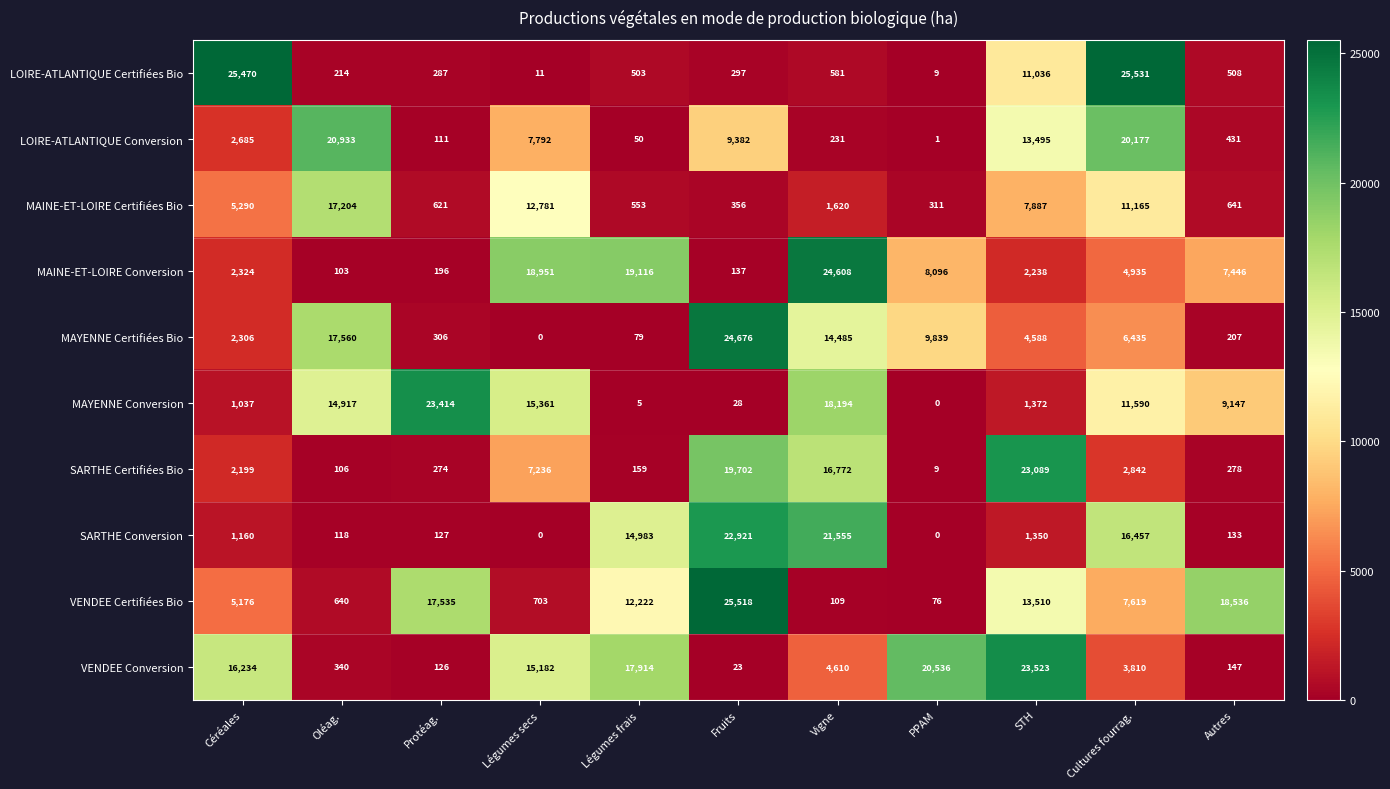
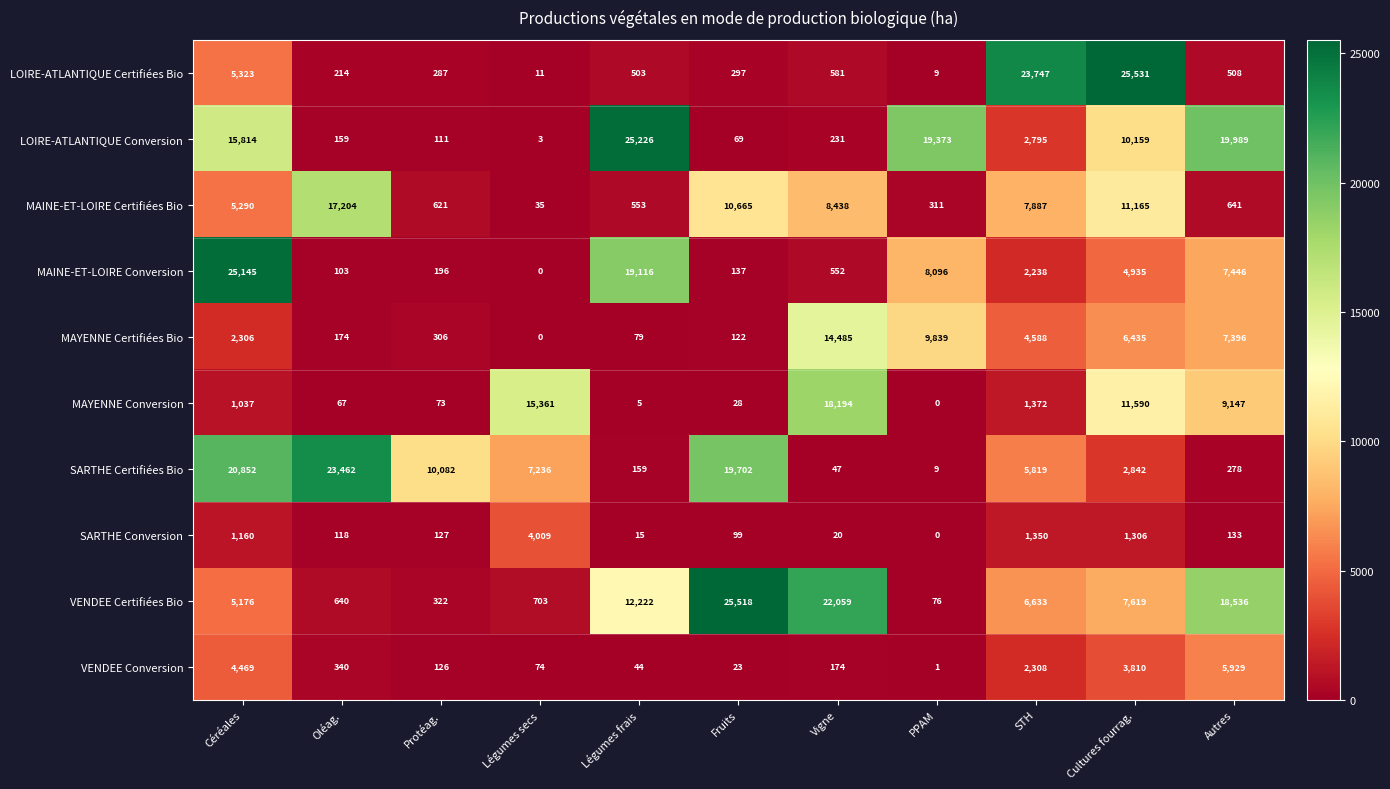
LOIRE-ATLANTIQUE Certifiées Bio, Céréales: 25,470 -> 5,323
LOIRE-ATLANTIQUE Certifiées Bio, STH: 11,036 -> 23,747
LOIRE-ATLANTIQUE Conversion, Céréales: 2,685 -> 15,814
LOIRE-ATLANTIQUE Conversion, Oléag.: 20,933 -> 159
LOIRE-ATLANTIQUE Conversion, Légumes secs: 7,792 -> 3
LOIRE-ATLANTIQUE Conversion, Légumes frais: 50 -> 25,226
LOIRE-ATLANTIQUE Conversion, Fruits: 9,382 -> 69
LOIRE-ATLANTIQUE Conversion, PPAM: 1 -> 19,373
LOIRE-ATLANTIQUE Conversion, STH: 13,495 -> 2,795
LOIRE-ATLANTIQUE Conversion, Cultures fourrag.: 20,177 -> 10,159
LOIRE-ATLANTIQUE Conversion, Autres: 431 -> 19,989
MAINE-ET-LOIRE Certifiées Bio, Légumes secs: 12,781 -> 35
MAINE-ET-LOIRE Certifiées Bio, Fruits: 356 -> 10,665
MAINE-ET-LOIRE Certifiées Bio, Vigne: 1,620 -> 8,438
MAINE-ET-LOIRE Conversion, Céréales: 2,324 -> 25,145
MAINE-ET-LOIRE Conversion, Légumes secs: 18,951 -> 0
MAINE-ET-LOIRE Conversion, Vigne: 24,608 -> 552
MAYENNE Certifiées Bio, Oléag.: 17,560 -> 174
MAYENNE Certifiées Bio, Fruits: 24,676 -> 122
MAYENNE Certifiées Bio, Autres: 207 -> 7,396
MAYENNE Conversion, Oléag.: 14,917 -> 67
MAYENNE Conversion, Protéag.: 23,414 -> 73
SARTHE Certifiées Bio, Céréales: 2,199 -> 20,852
SARTHE Certifiées Bio, Oléag.: 106 -> 23,462
SARTHE Certifiées Bio, Protéag.: 274 -> 10,082
SARTHE Certifiées Bio, Vigne: 16,772 -> 47
SARTHE Certifiées Bio, STH: 23,089 -> 5,819
SARTHE Conversion, Légumes secs: 0 -> 4,009
SARTHE Conversion, Légumes frais: 14,983 -> 15
SARTHE Conversion, Fruits: 22,921 -> 99
SARTHE Conversion, Vigne: 21,555 -> 20
SARTHE Conversion, Cultures fourrag.: 16,457 -> 1,306
VENDEE Certifiées Bio, Protéag.: 17,535 -> 322
VENDEE Certifiées Bio, Vigne: 109 -> 22,059
VENDEE Certifiées Bio, STH: 13,510 -> 6,633
VENDEE Conversion, Céréales: 16,234 -> 4,469
VENDEE Conversion, Légumes secs: 15,182 -> 74
VENDEE Conversion, Légumes frais: 17,914 -> 44
VENDEE Conversion, Vigne: 4,610 -> 174
VENDEE Conversion, PPAM: 20,536 -> 1
VENDEE Conversion, STH: 23,523 -> 2,308
VENDEE Conversion, Autres: 147 -> 5,929
